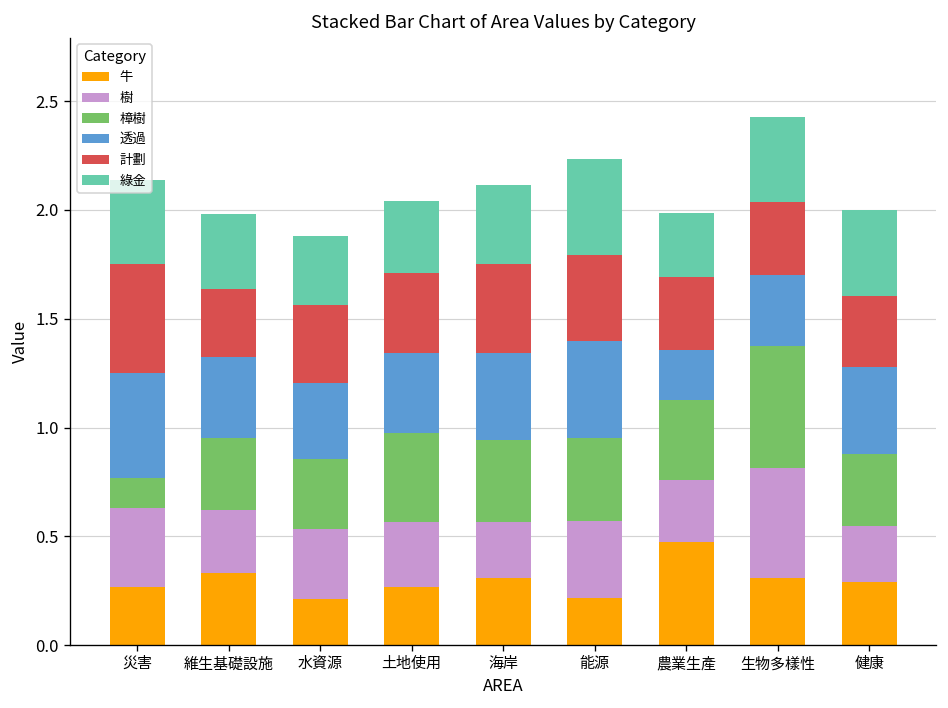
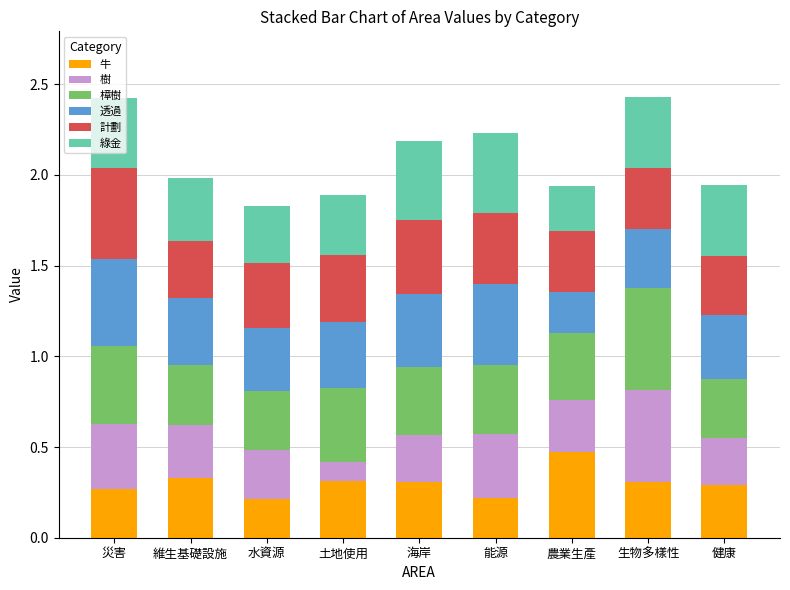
樟樹, 災害: 0.14 -> 0.43
樹, 水資源: 0.32 -> 0.27
牛, 土地使用: 0.27 -> 0.31
樹, 土地使用: 0.30 -> 0.10
綠金, 海岸: 0.36 -> 0.43
綠金, 農業生產: 0.30 -> 0.25
透過, 健康: 0.40 -> 0.35
